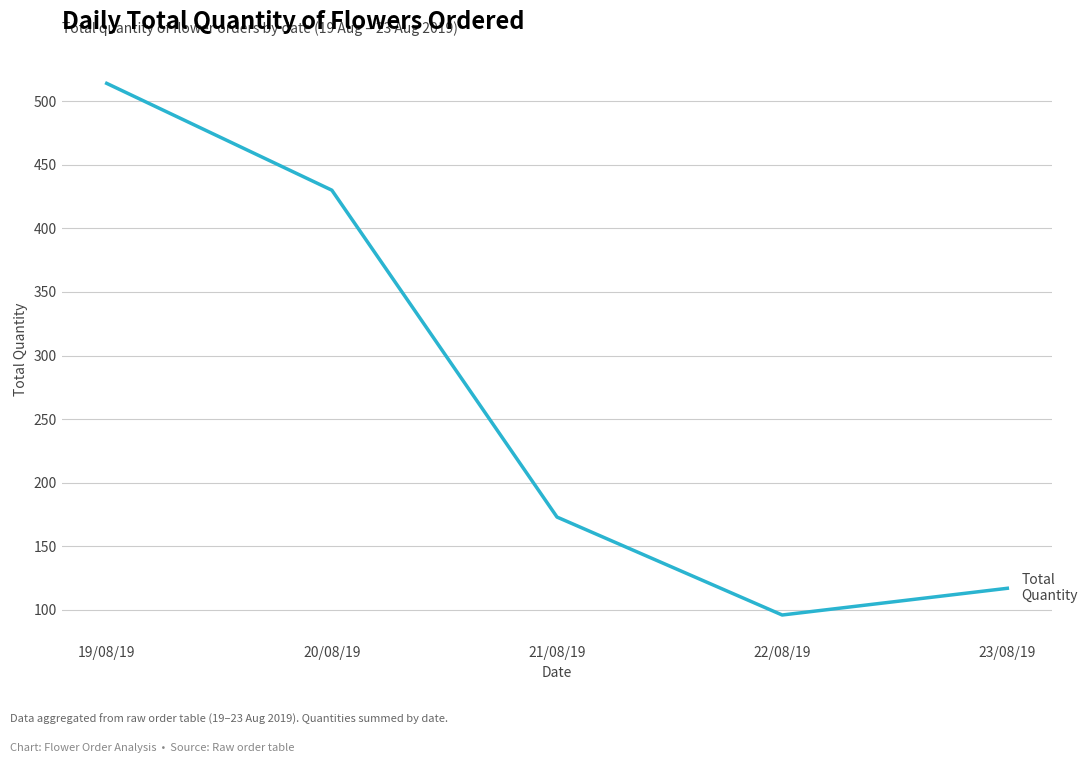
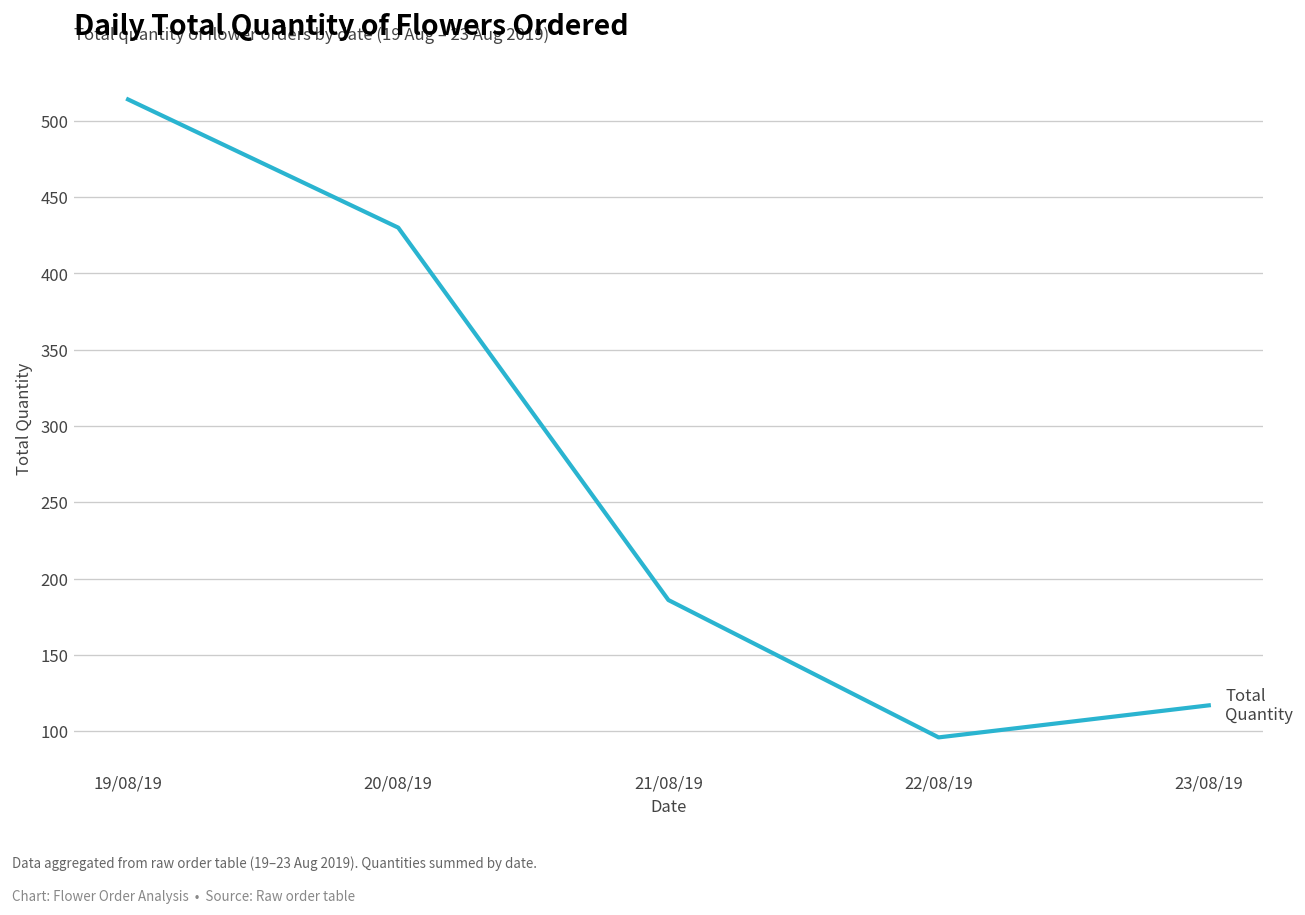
21/08/19: 173 -> 186
